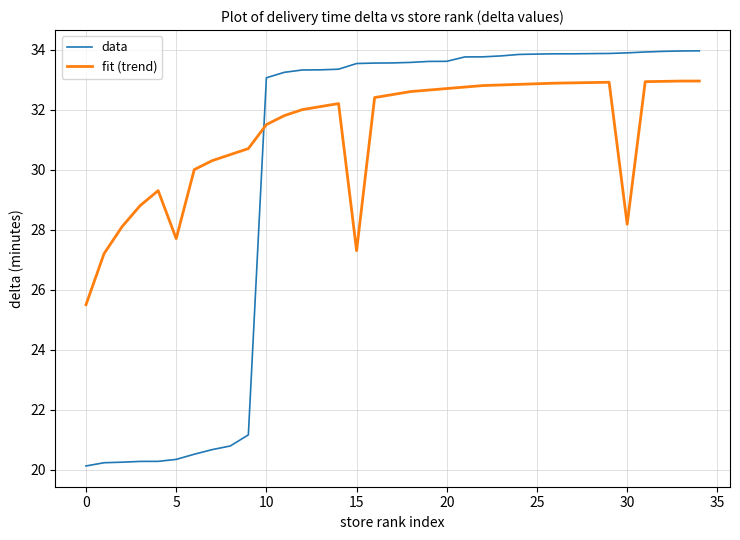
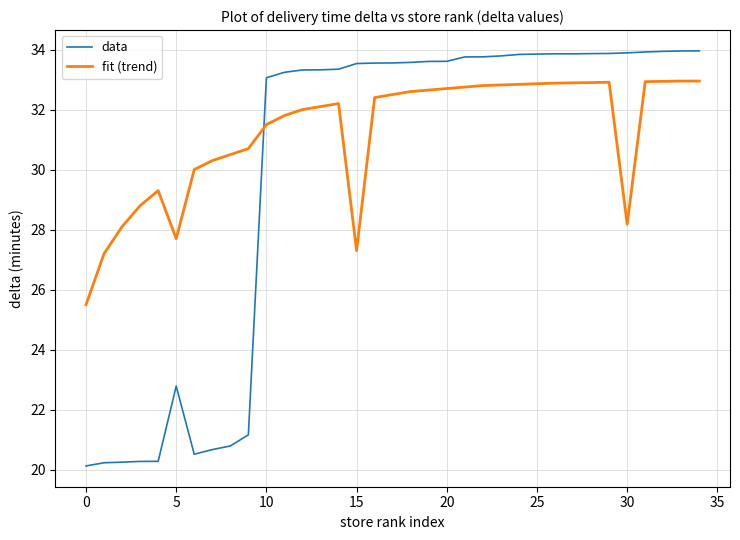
data, 5: 20.3 -> 22.8
